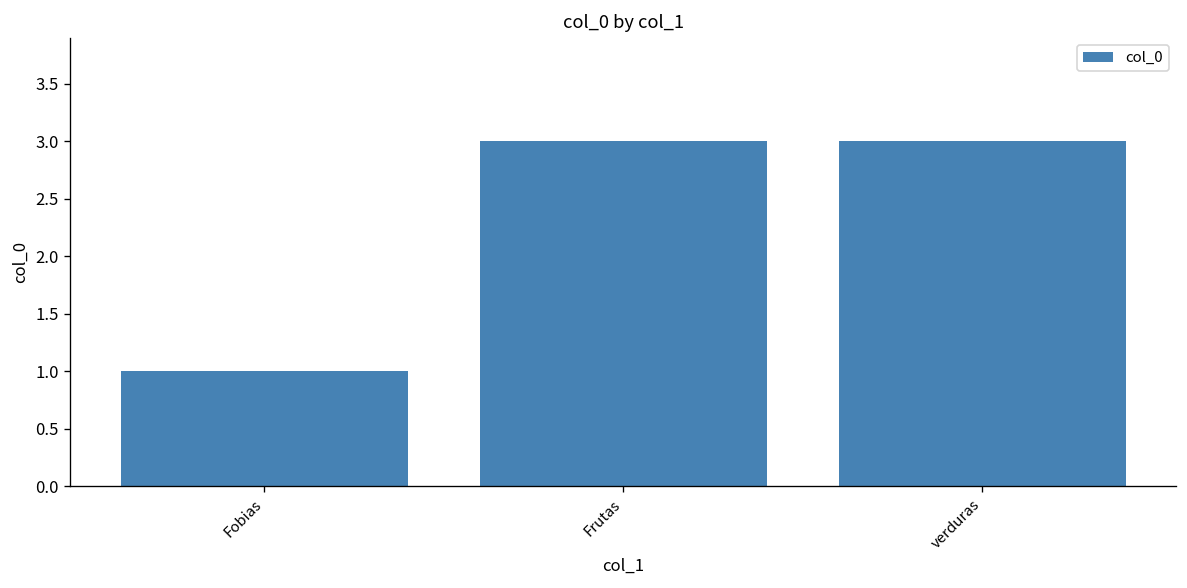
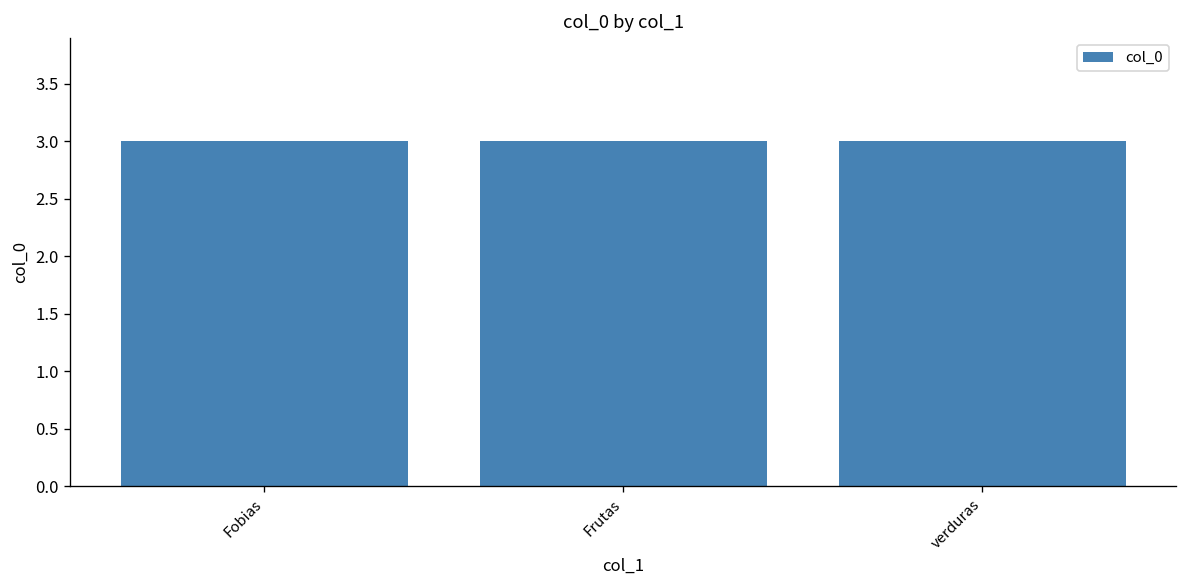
Fobias: 1 -> 3
